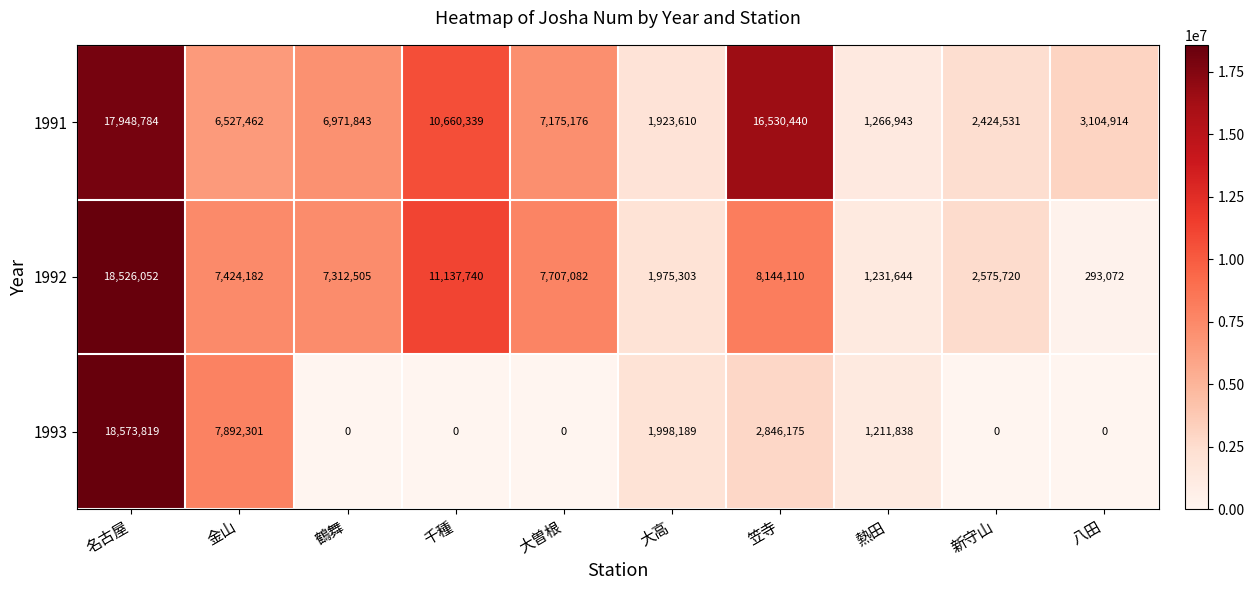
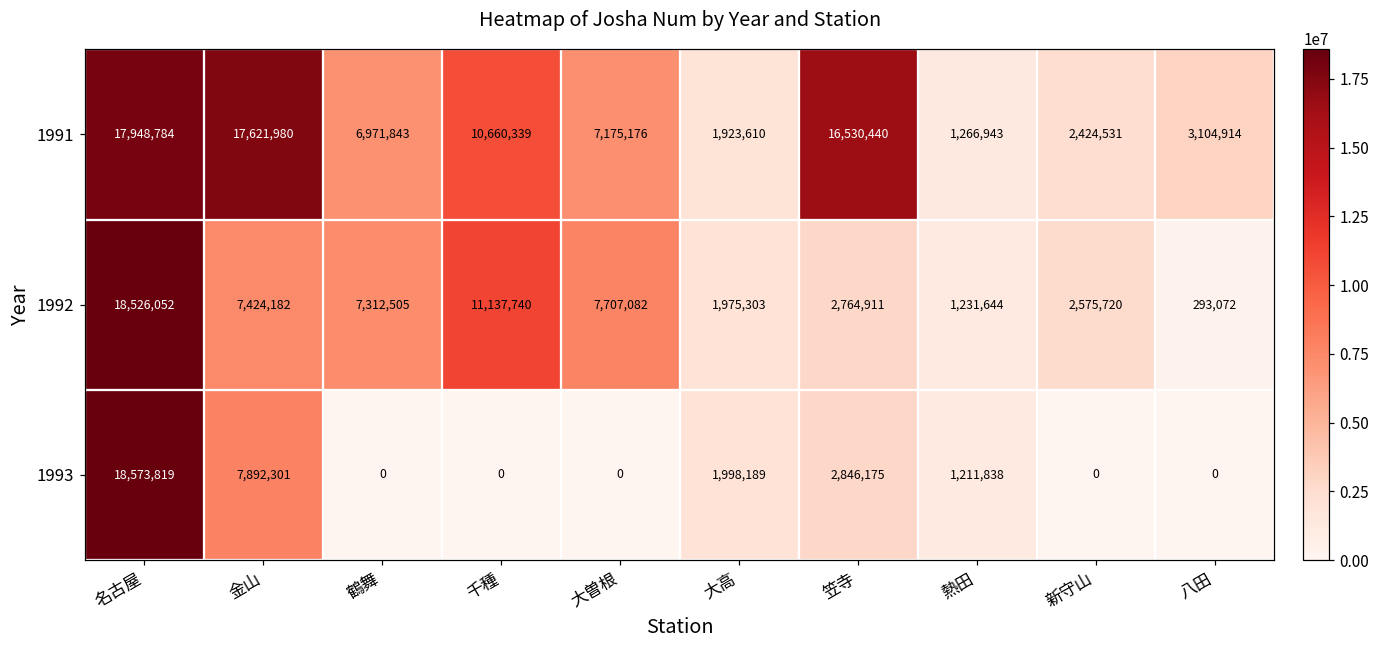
1991, 金山: 6,527,462 -> 17,621,980
1992, 笠寺: 8,144,110 -> 2,764,911
